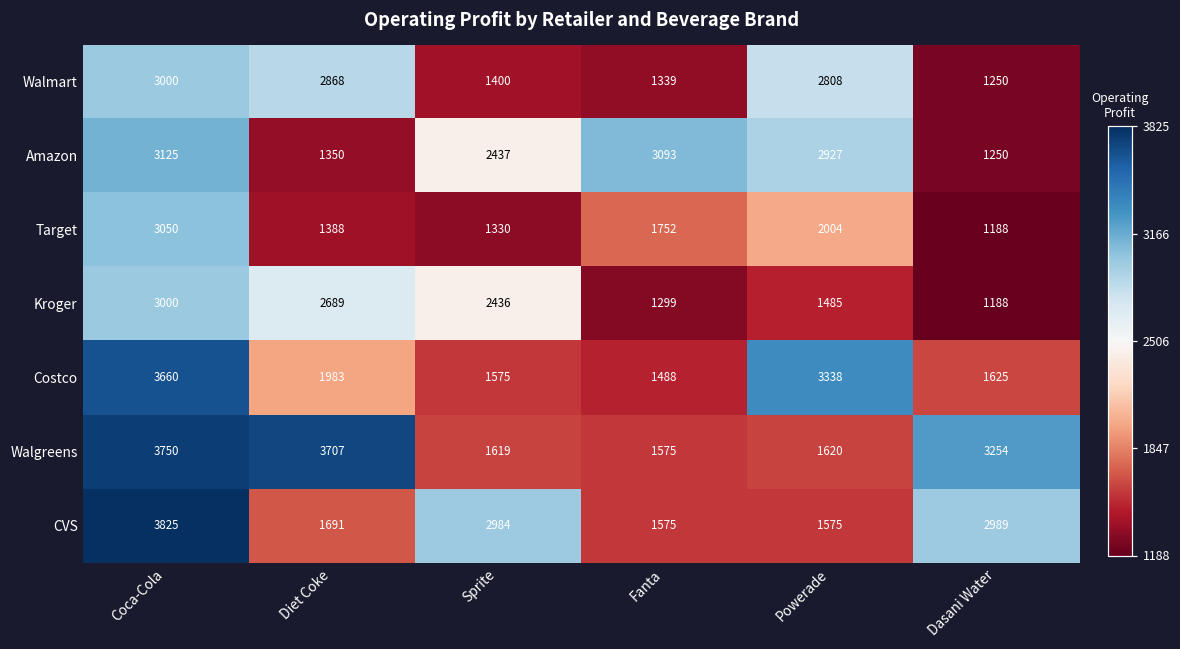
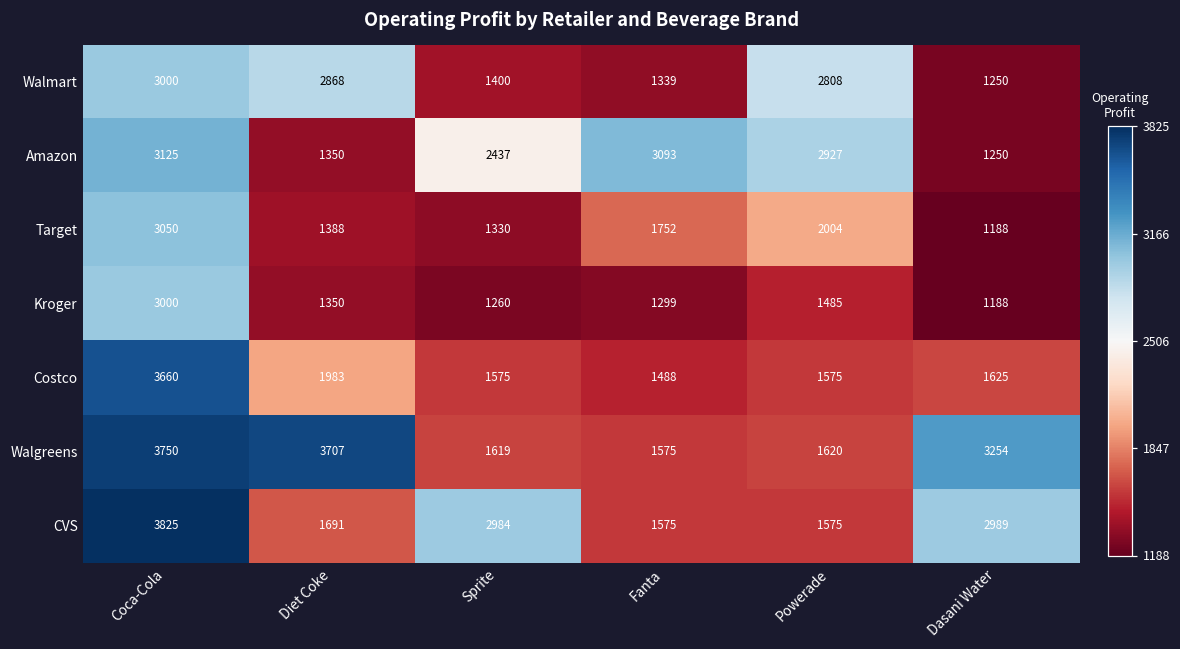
Kroger, Diet Coke: 2689 -> 1350
Kroger, Sprite: 2436 -> 1260
Costco, Powerade: 3338 -> 1575
